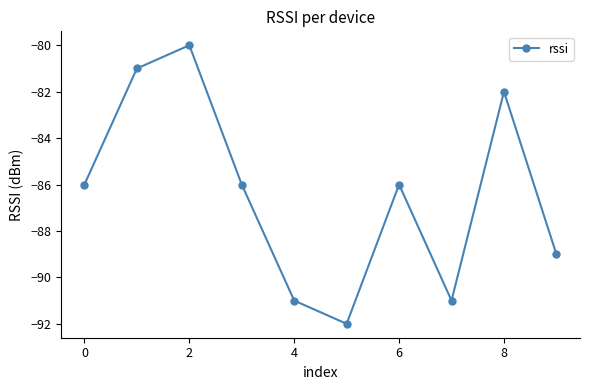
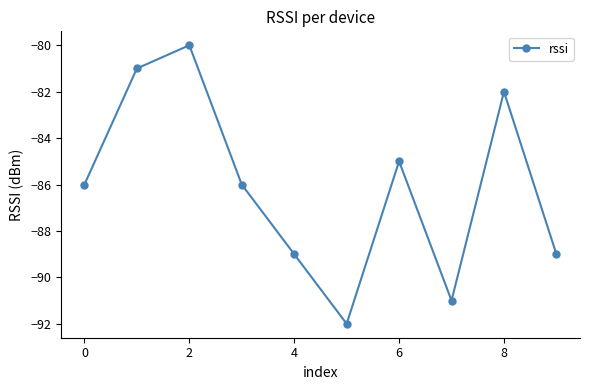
4: -91 -> -89
6: -86 -> -85
